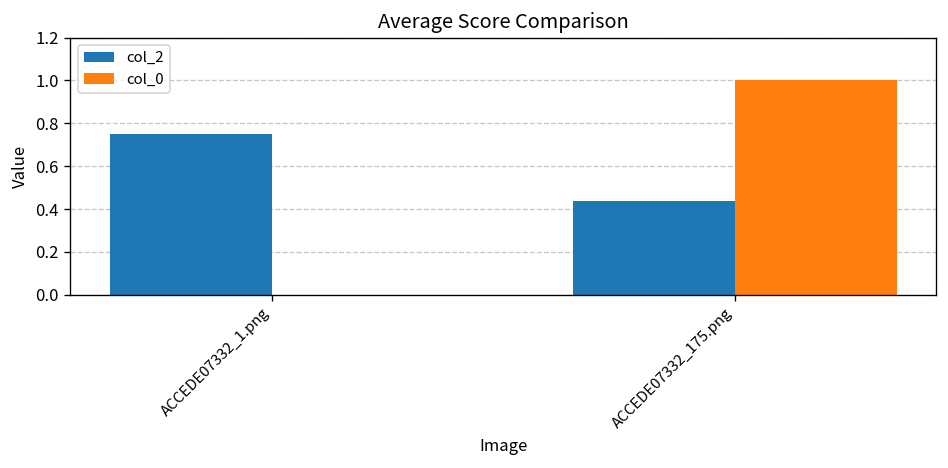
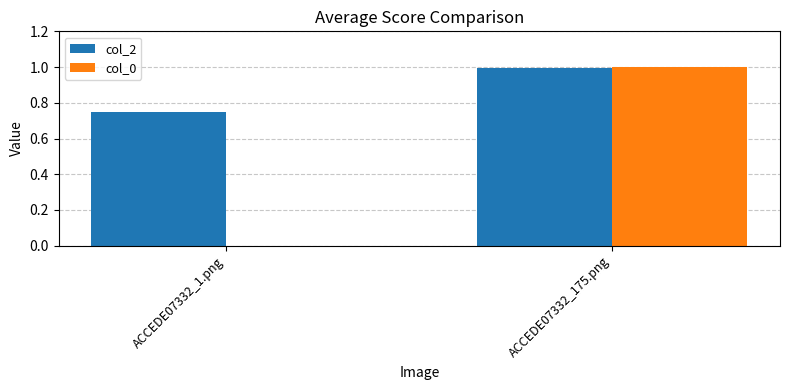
col_2, ACCEDE07332_175.png: 0.44 -> 0.99
